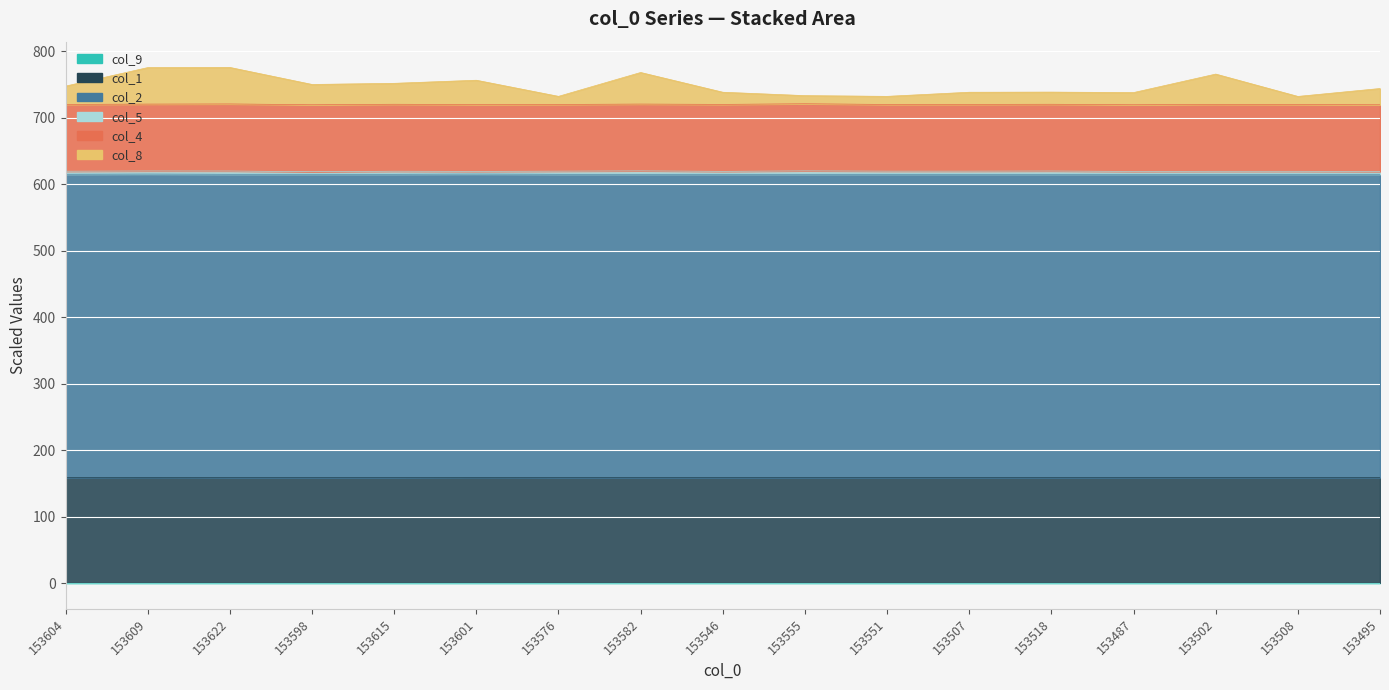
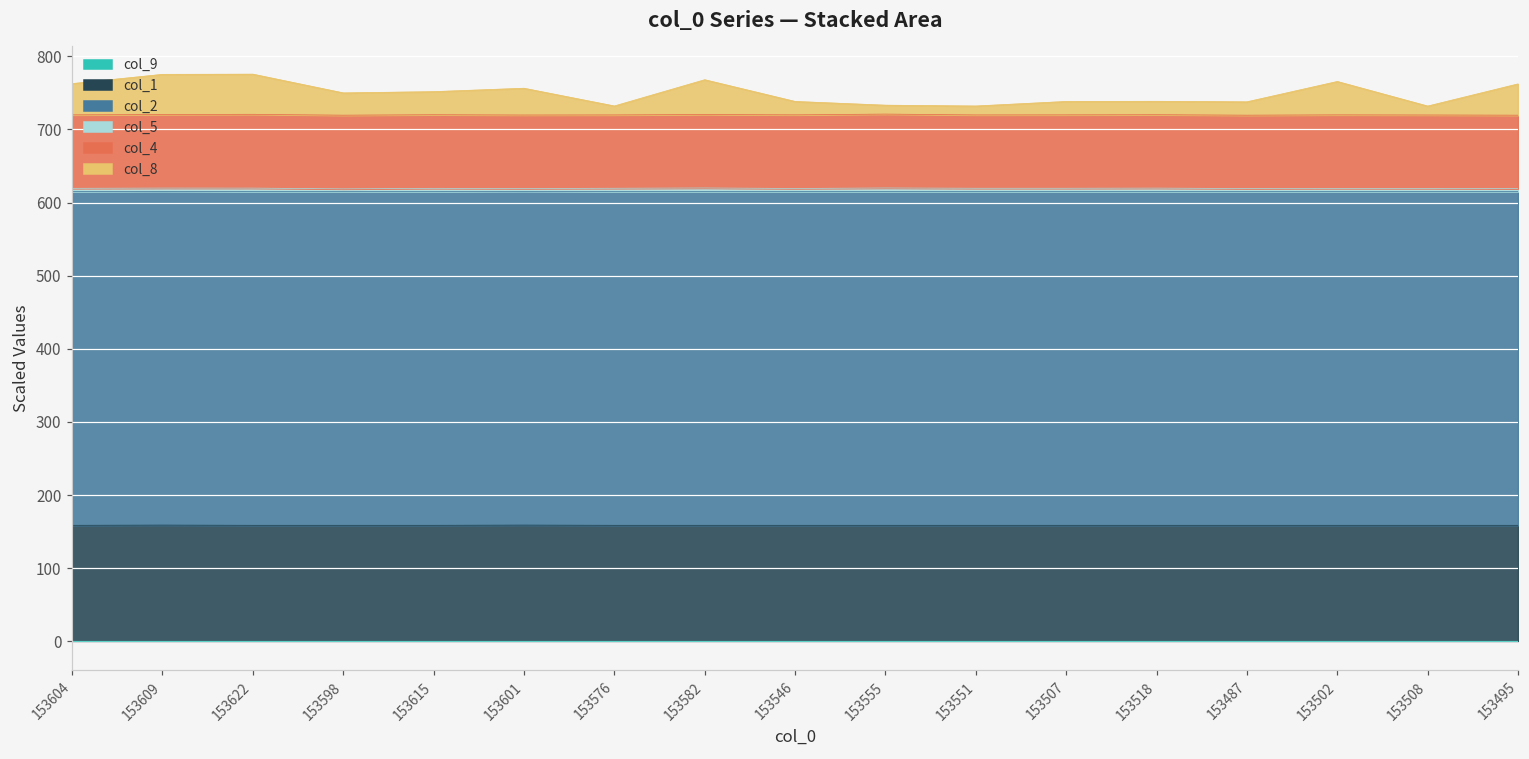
col_8, 153604: 30 -> 40
col_8, 153495: 20 -> 40
